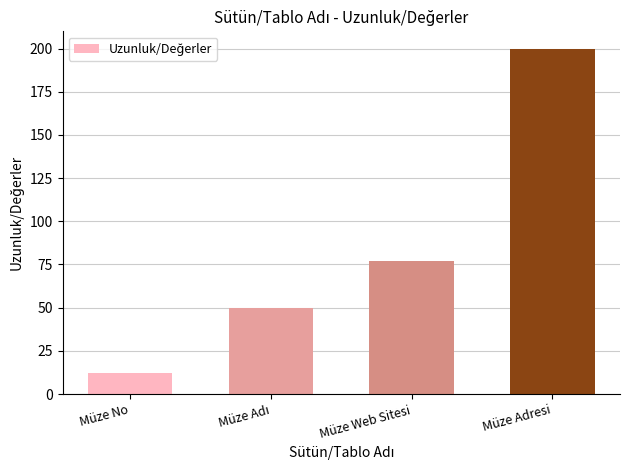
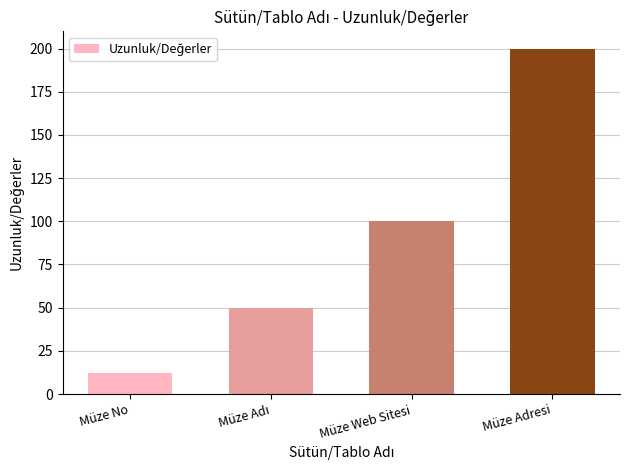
Müze Web Sitesi: 77 -> 100
